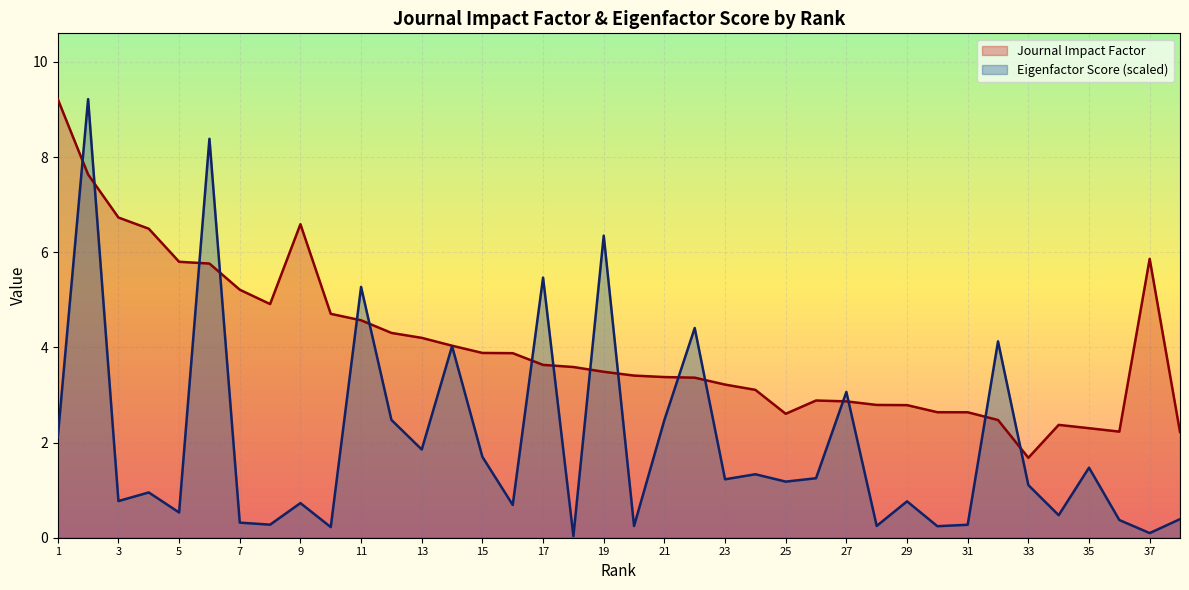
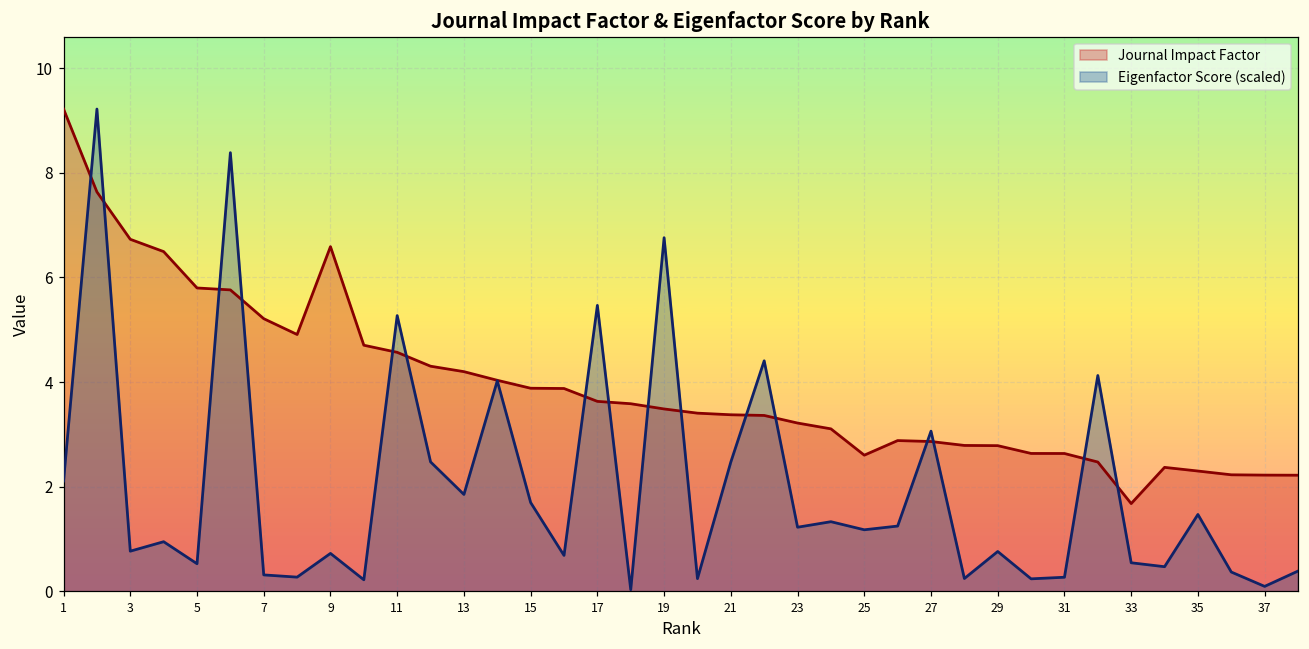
Eigenfactor Score (scaled), 19: 6.4 -> 6.8
Eigenfactor Score (scaled), 33: 1.1 -> 0.5
Journal Impact Factor, 37: 5.9 -> 2.2
